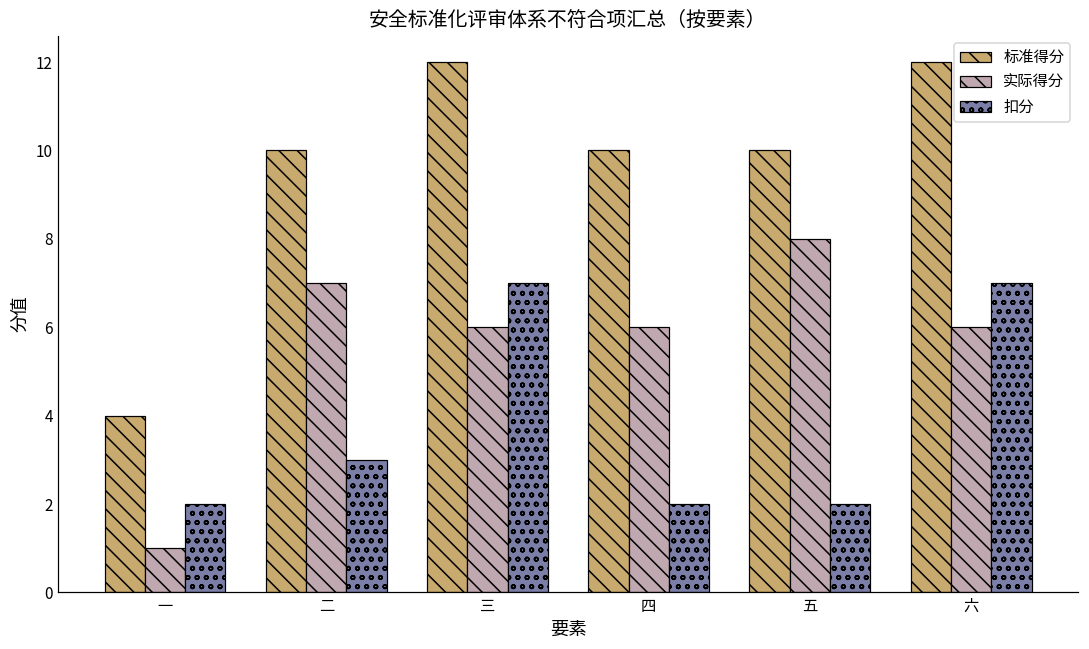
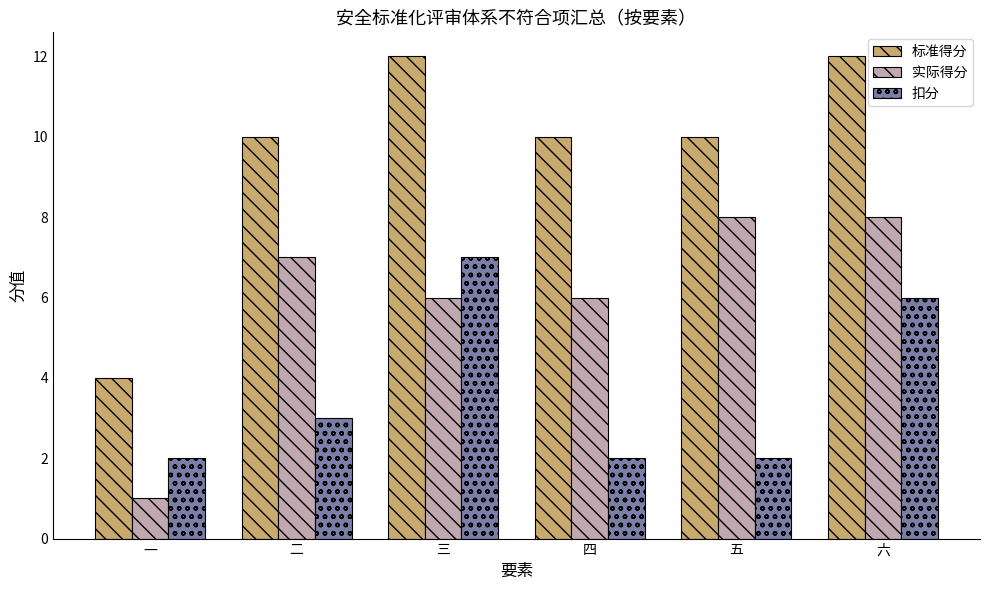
实际得分, 六: 6 -> 8
扣分, 六: 7 -> 6
